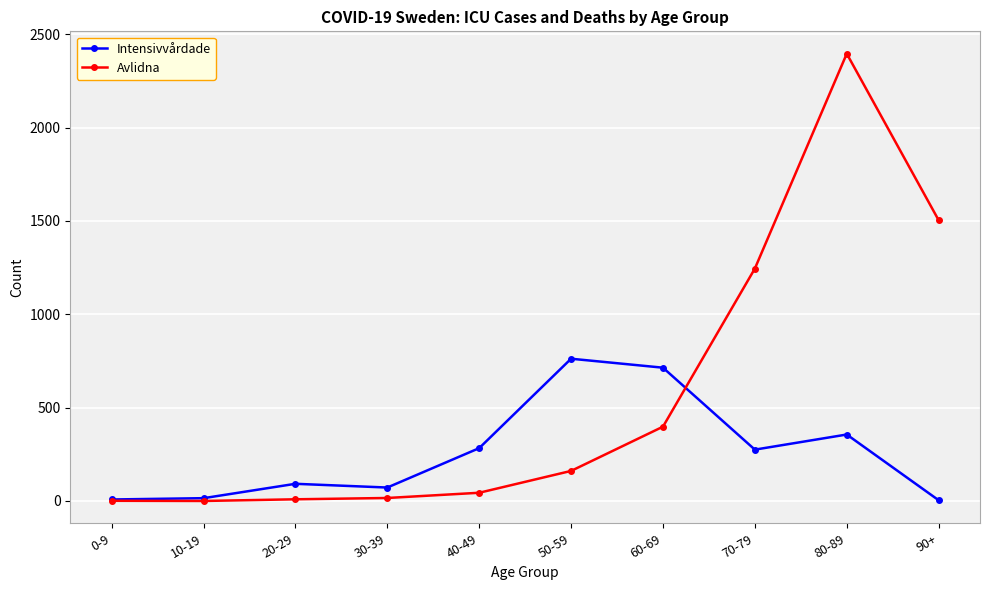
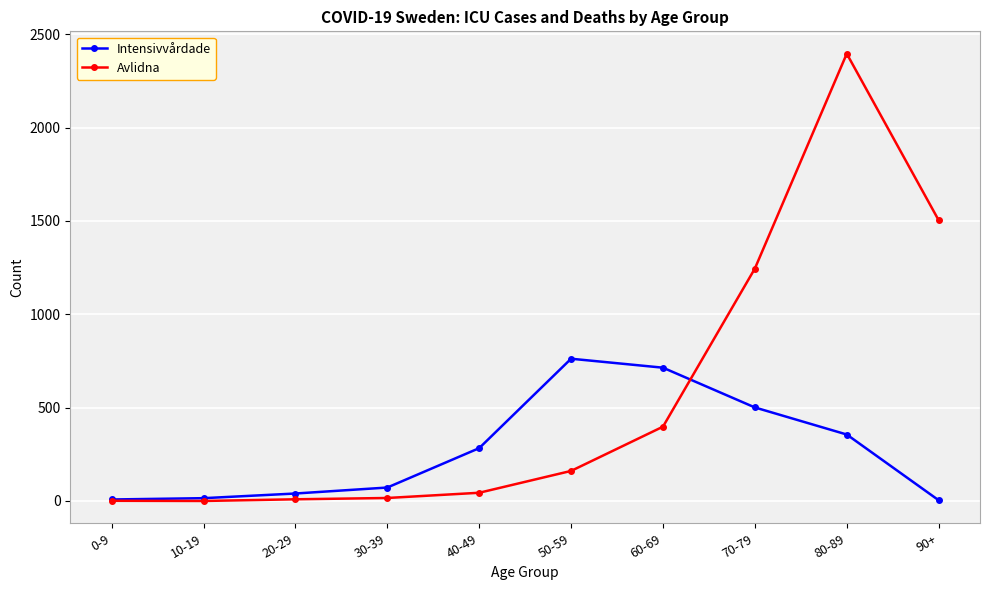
Intensivvårdade, 20-29: 90 -> 40
Intensivvårdade, 70-79: 280 -> 500
